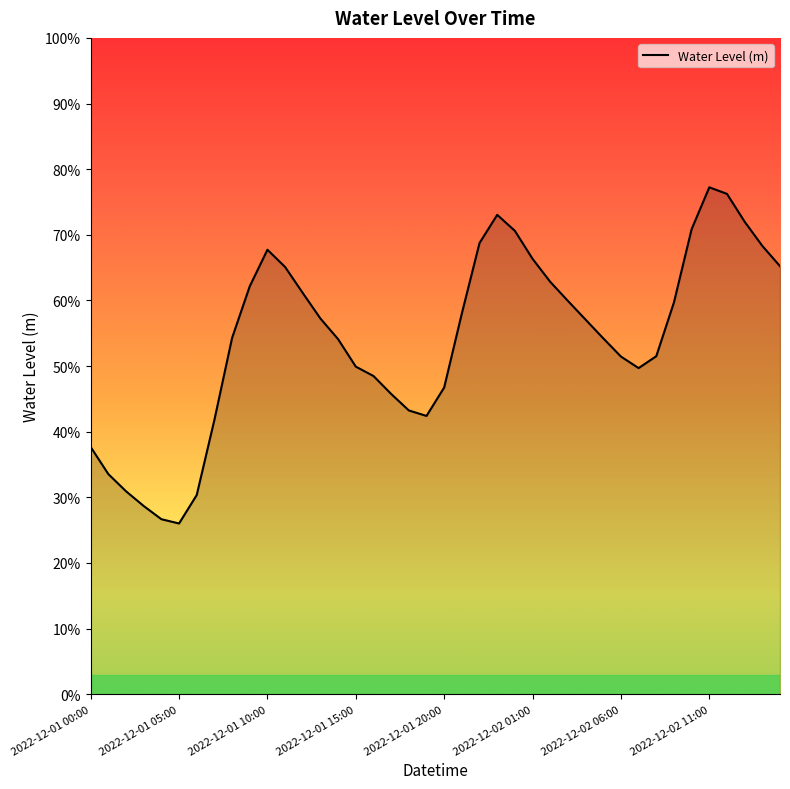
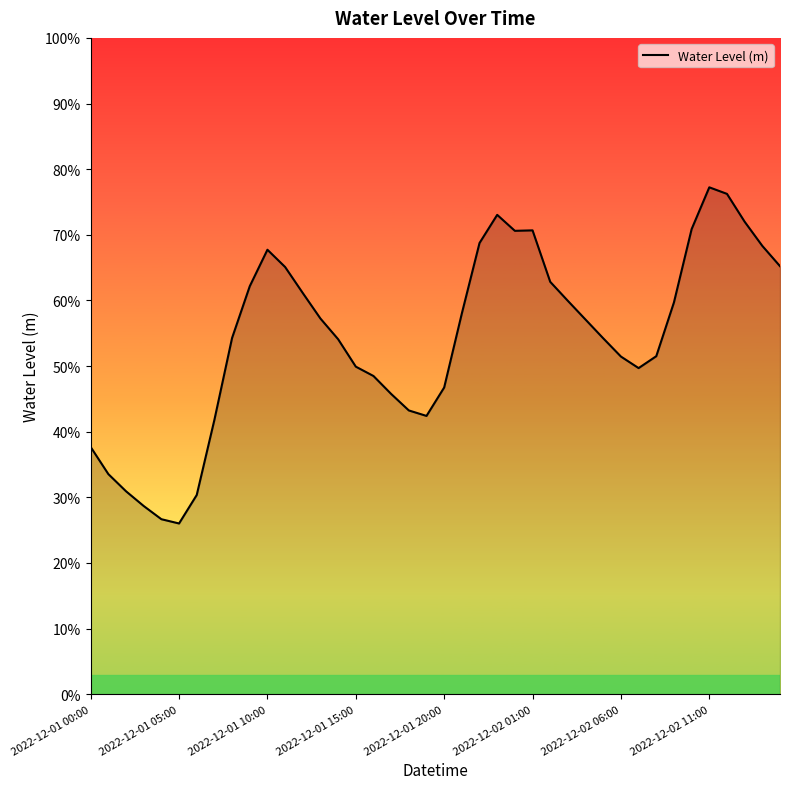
2022-12-02 01:00: 66% -> 71%
